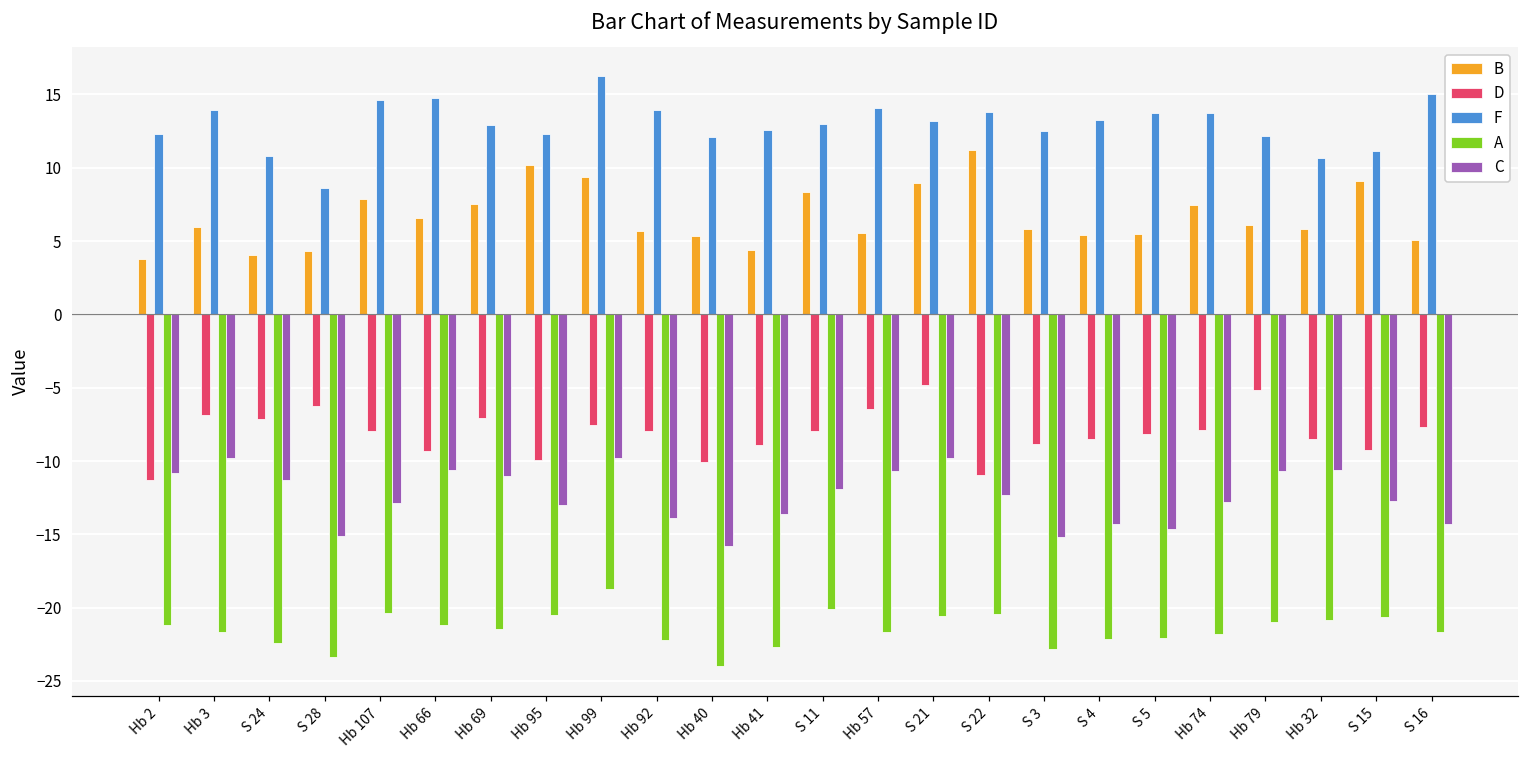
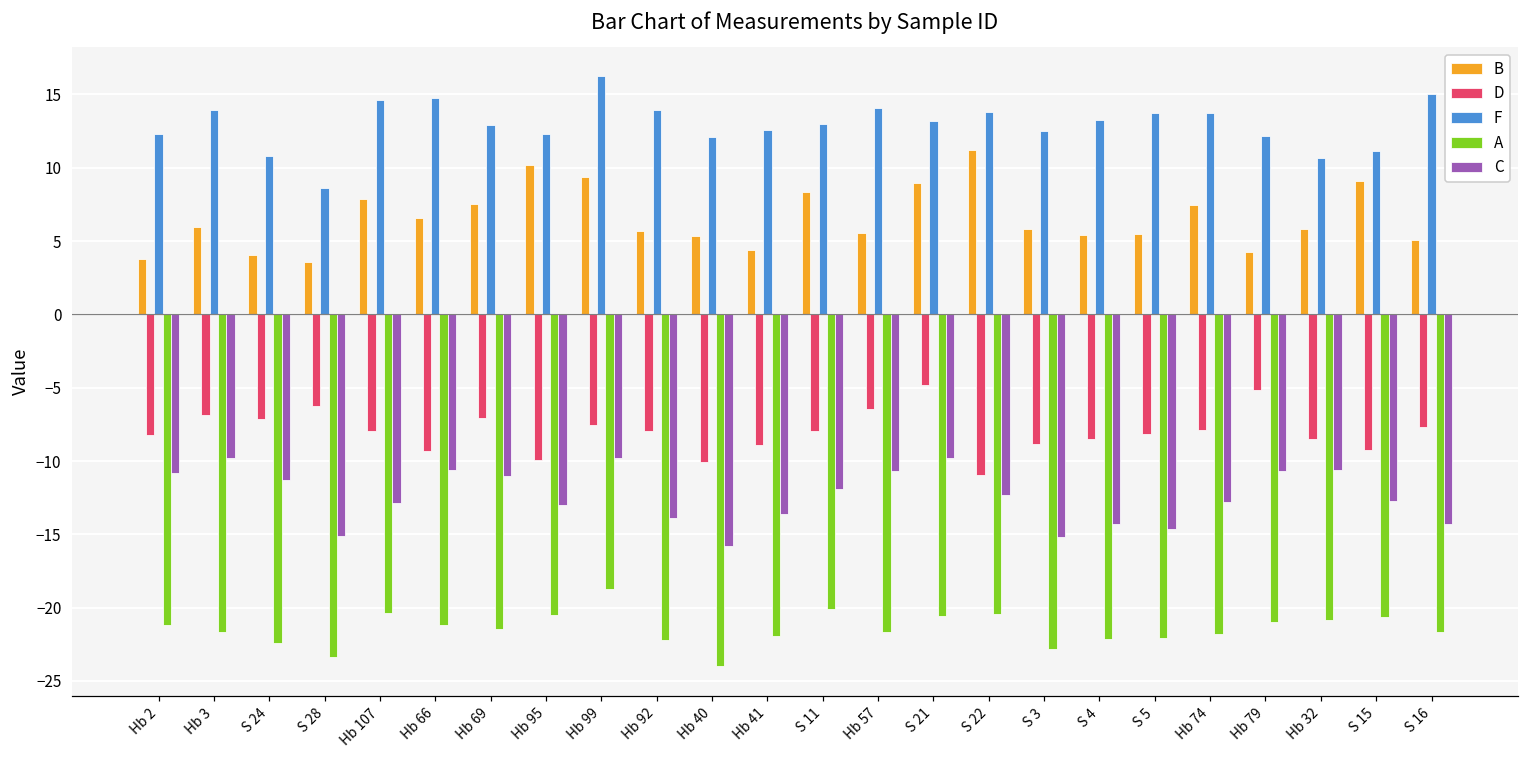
D, Hb 2: -11.3 -> -8.2
B, S 28: 4.4 -> 3.6
A, Hb 41: -22.7 -> -22.0
B, Hb 79: 6.1 -> 4.3
